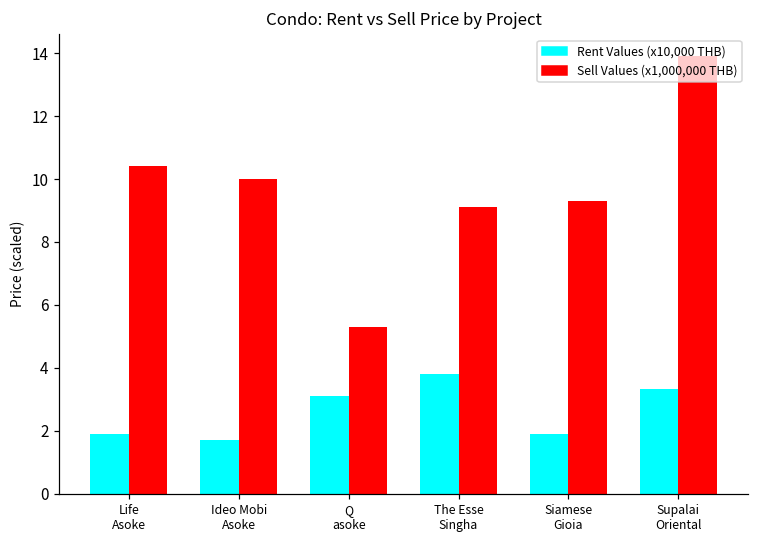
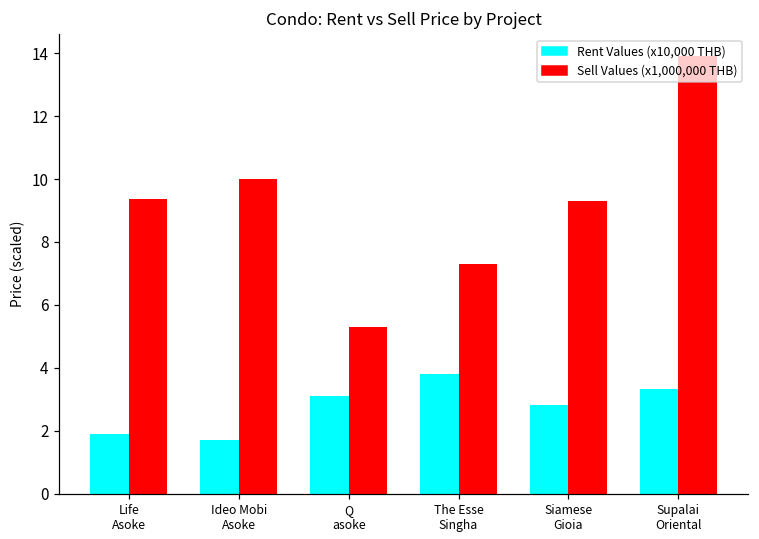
Sell Values (x1,000,000 THB), Life Asoke: 10.4 -> 9.4
Sell Values (x1,000,000 THB), The Esse Singha: 9.1 -> 7.3
Rent Values (x10,000 THB), Siamese Gioia: 1.9 -> 2.8
